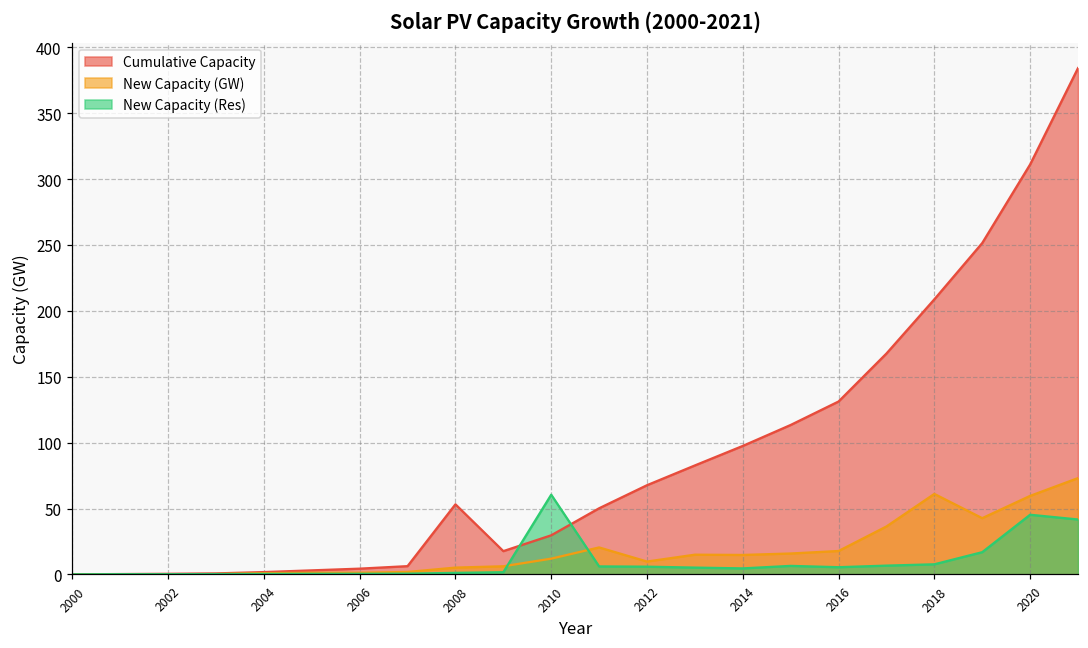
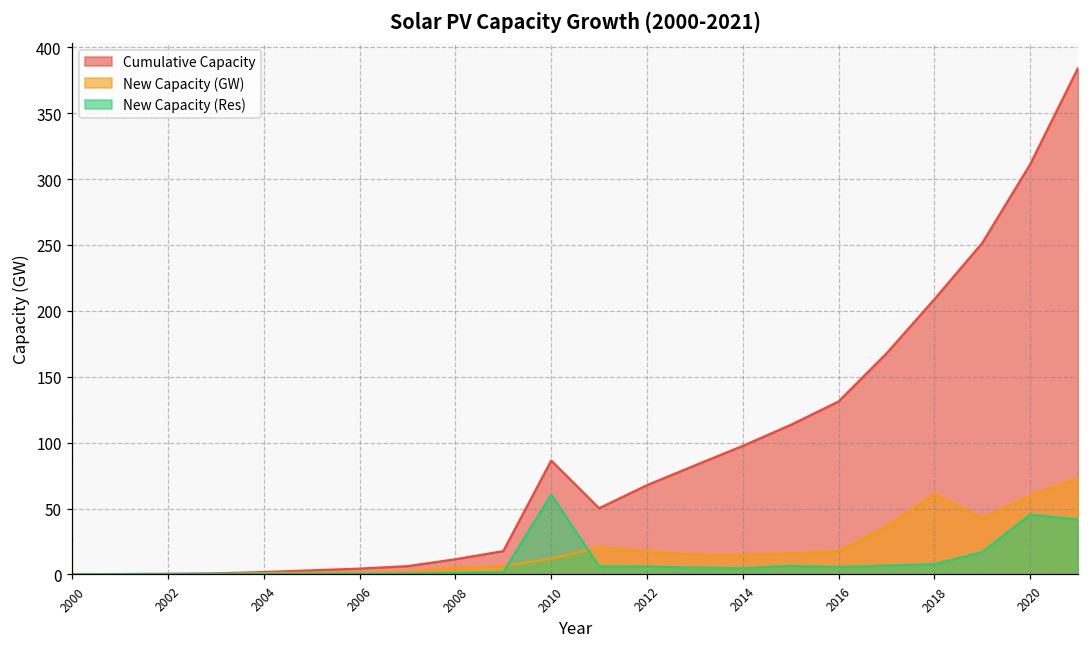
Cumulative Capacity, 2008: 53 -> 12
Cumulative Capacity, 2010: 30 -> 86
New Capacity (GW), 2012: 10 -> 18
